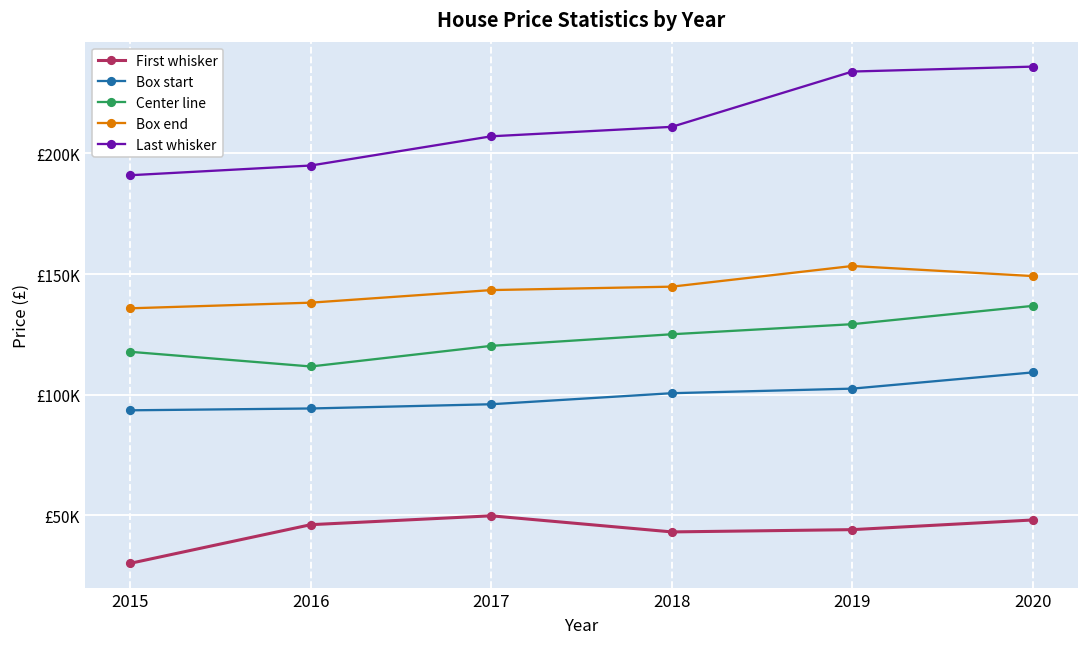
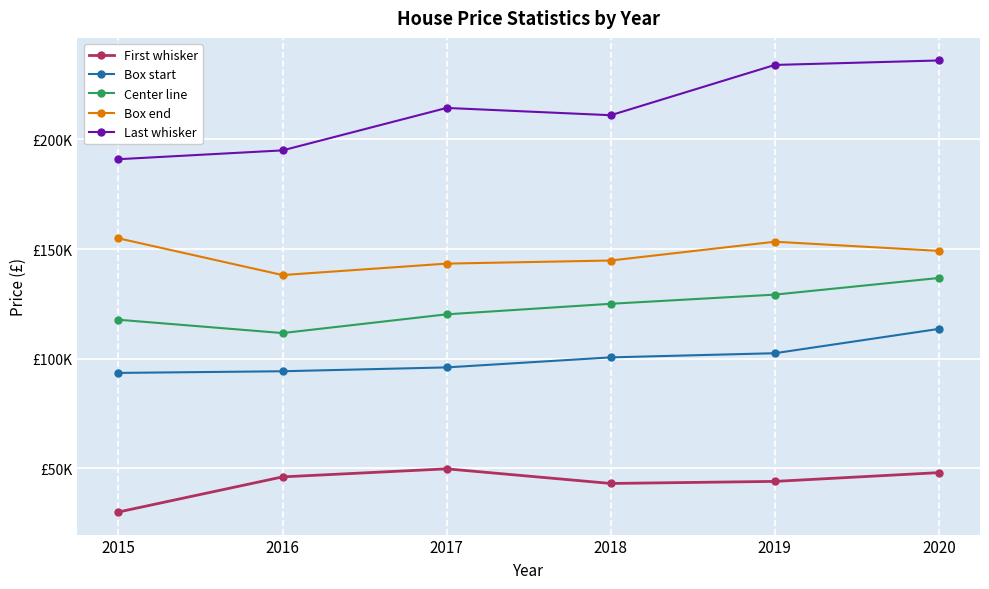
Box end, 2015: £136000 -> £155000
Last whisker, 2017: £207000 -> £214000
Box start, 2020: £109000 -> £114000
